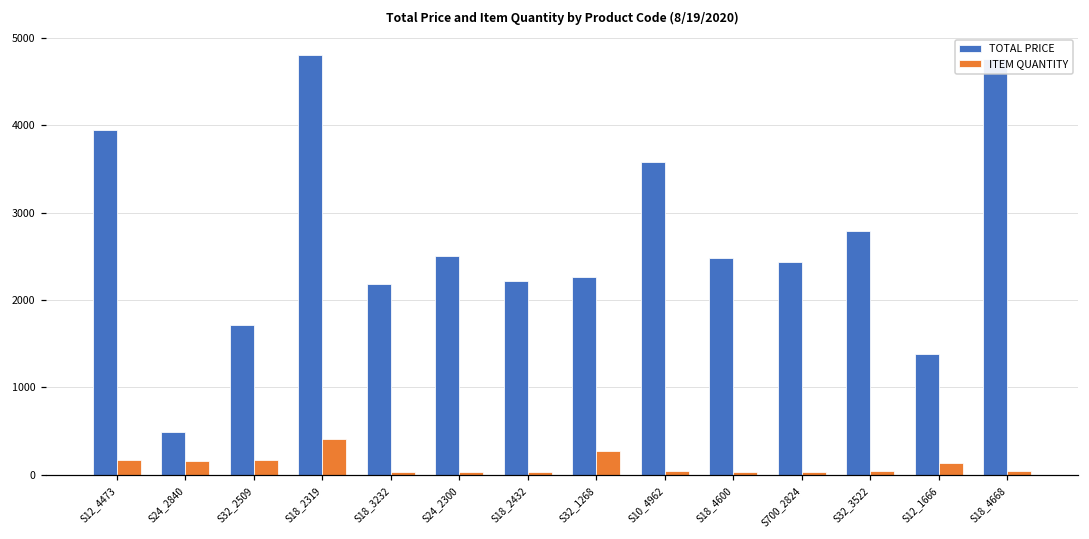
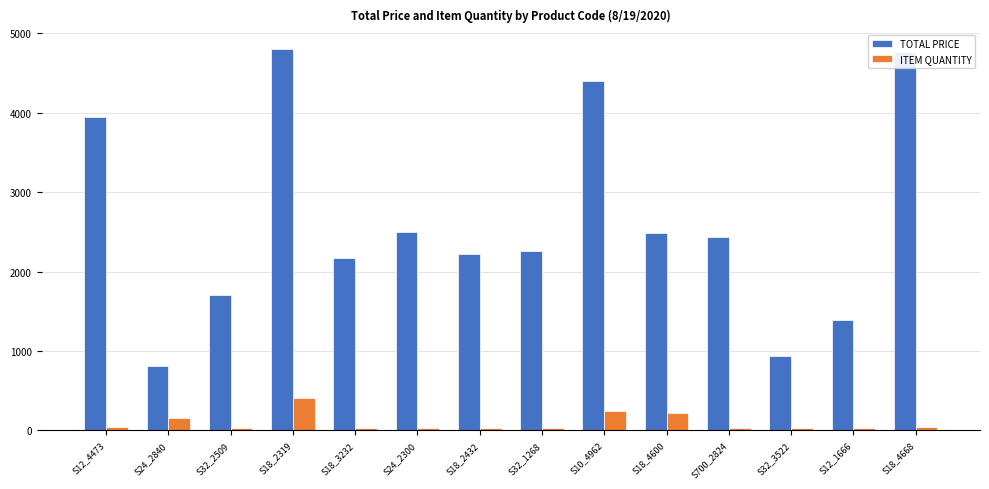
ITEM QUANTITY, S12_4473: 200 -> 0
TOTAL PRICE, S24_2840: 500 -> 800
ITEM QUANTITY, S32_2509: 200 -> 0
ITEM QUANTITY, S32_1268: 300 -> 0
TOTAL PRICE, S10_4962: 3600 -> 4400
ITEM QUANTITY, S10_4962: 0 -> 200
ITEM QUANTITY, S18_4600: 0 -> 200
TOTAL PRICE, S32_3522: 2800 -> 900
ITEM QUANTITY, S12_1666: 100 -> 0
